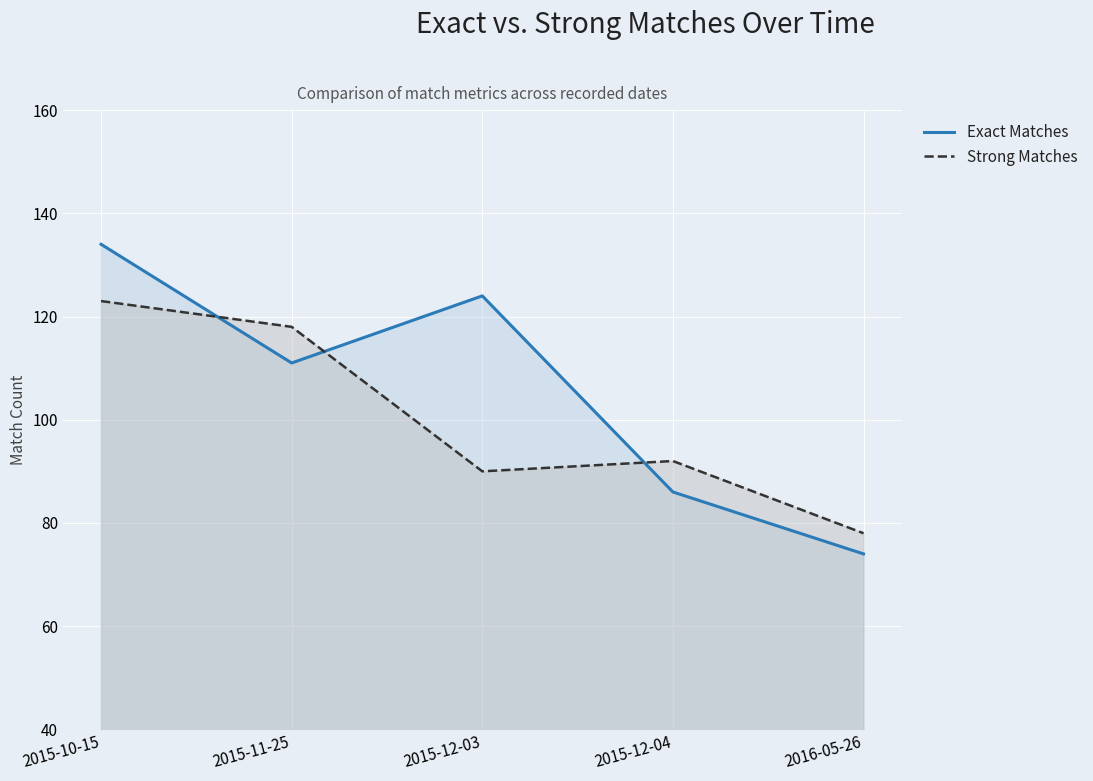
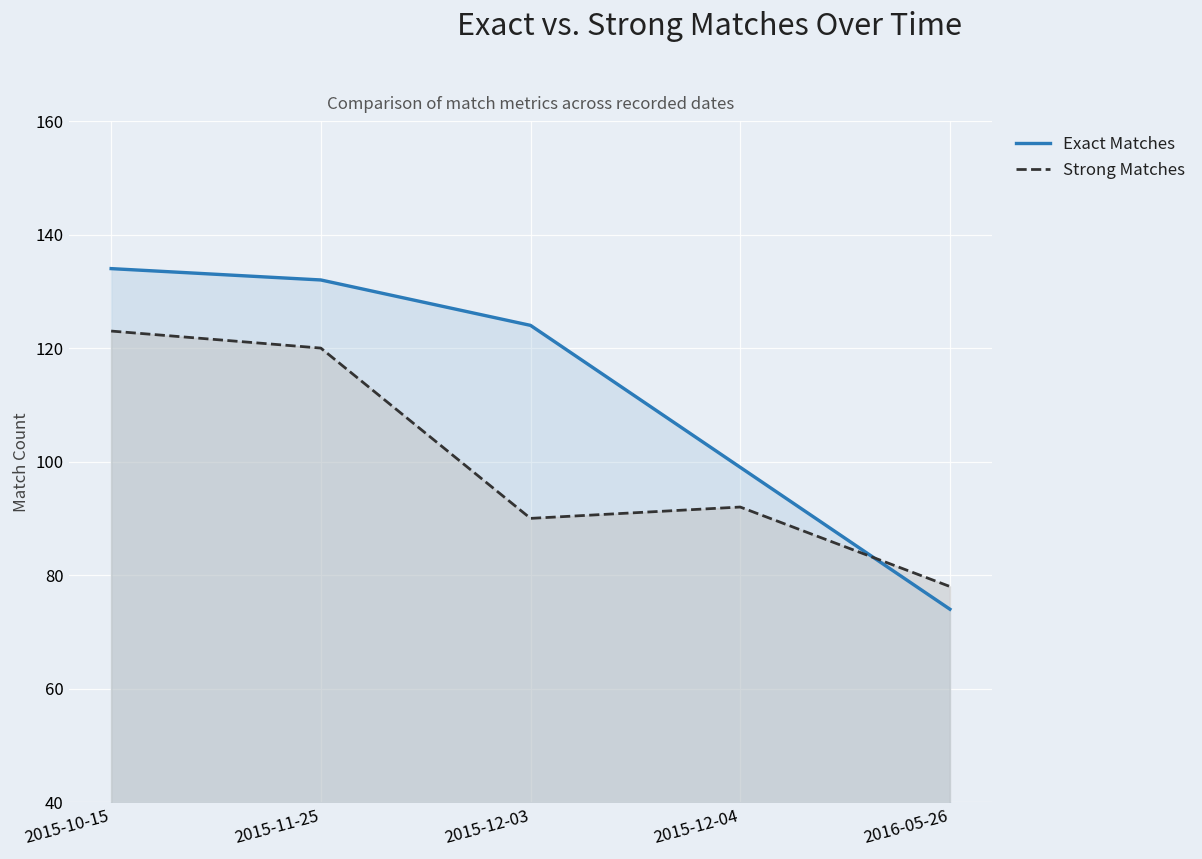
Exact Matches, 2015-11-25: 111 -> 132
Strong Matches, 2015-11-25: 118 -> 120
Exact Matches, 2015-12-04: 86 -> 99
